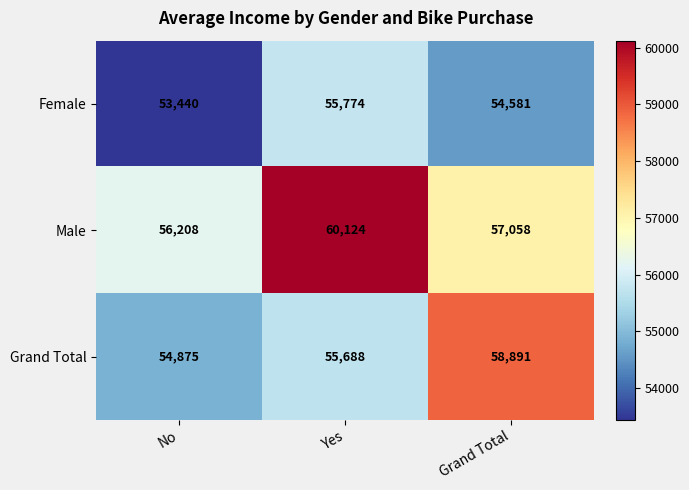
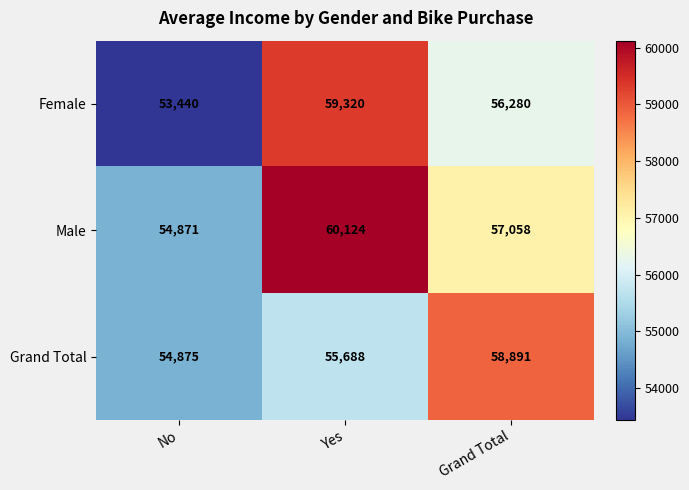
Female, Yes: 55,774 -> 59,320
Female, Grand Total: 54,581 -> 56,280
Male, No: 56,208 -> 54,871
